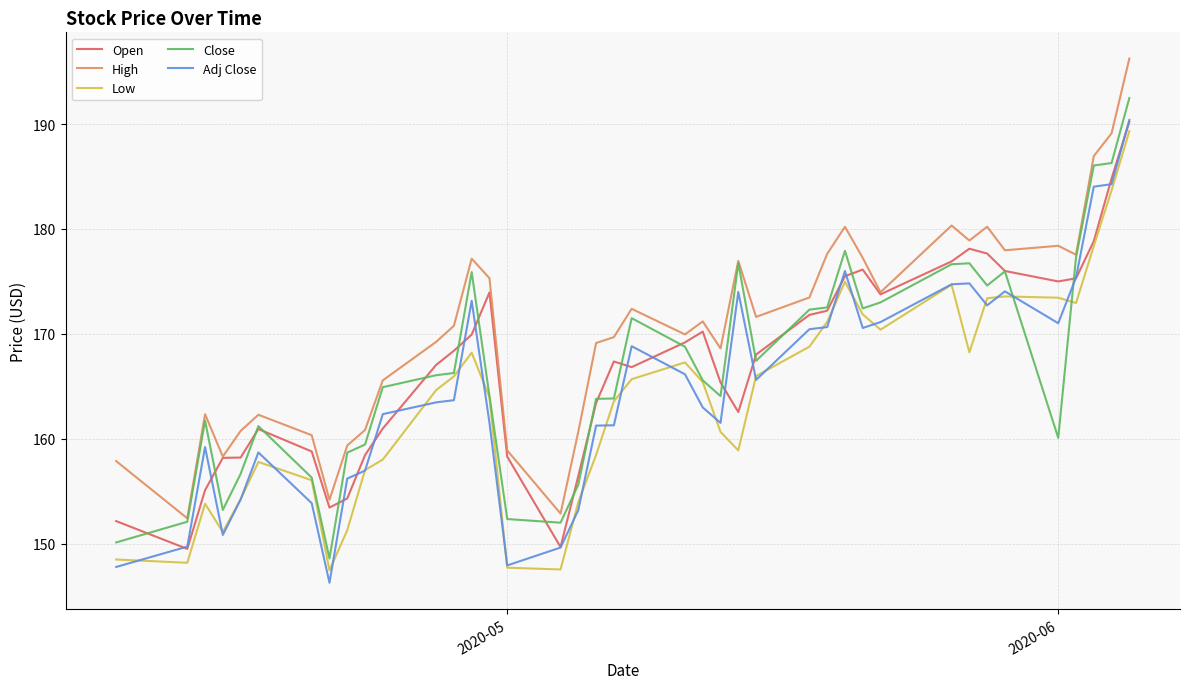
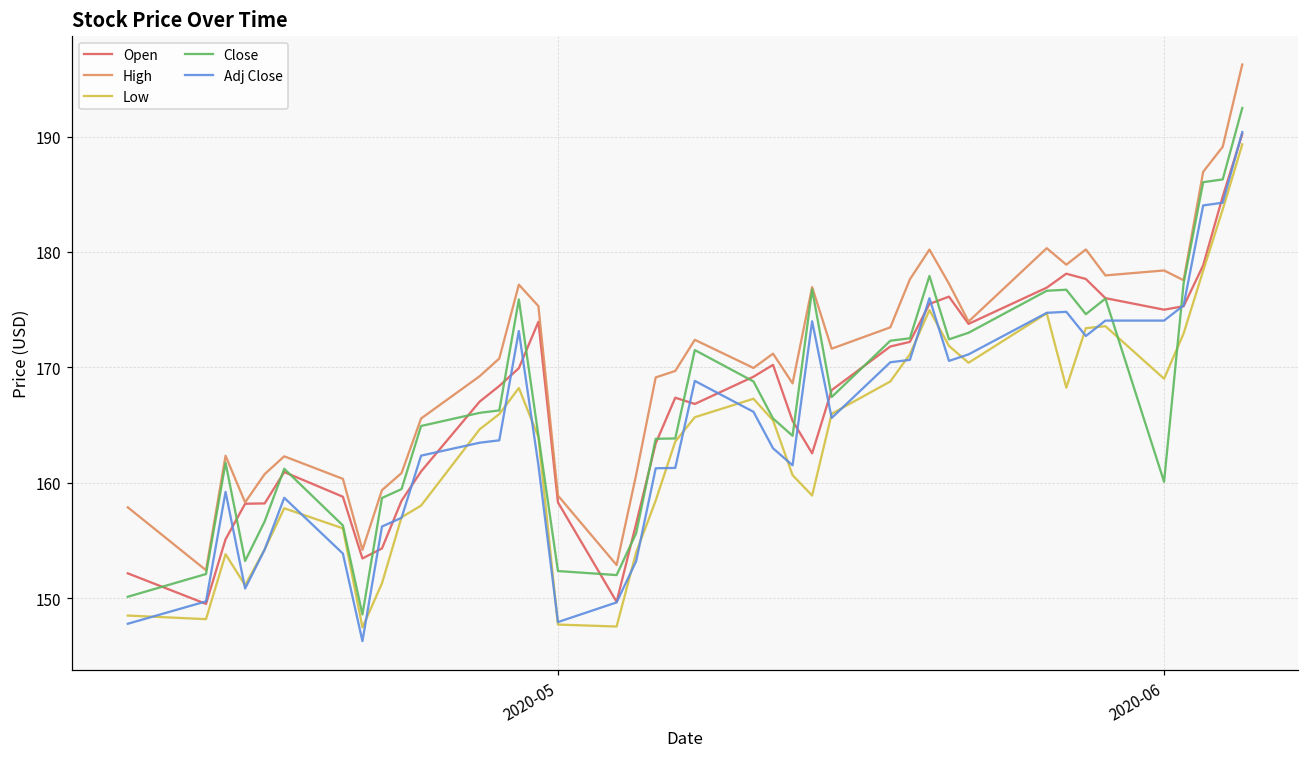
Low, 2020-06: 173.4 -> 169.0
Adj Close, 2020-06: 171.0 -> 174.1
